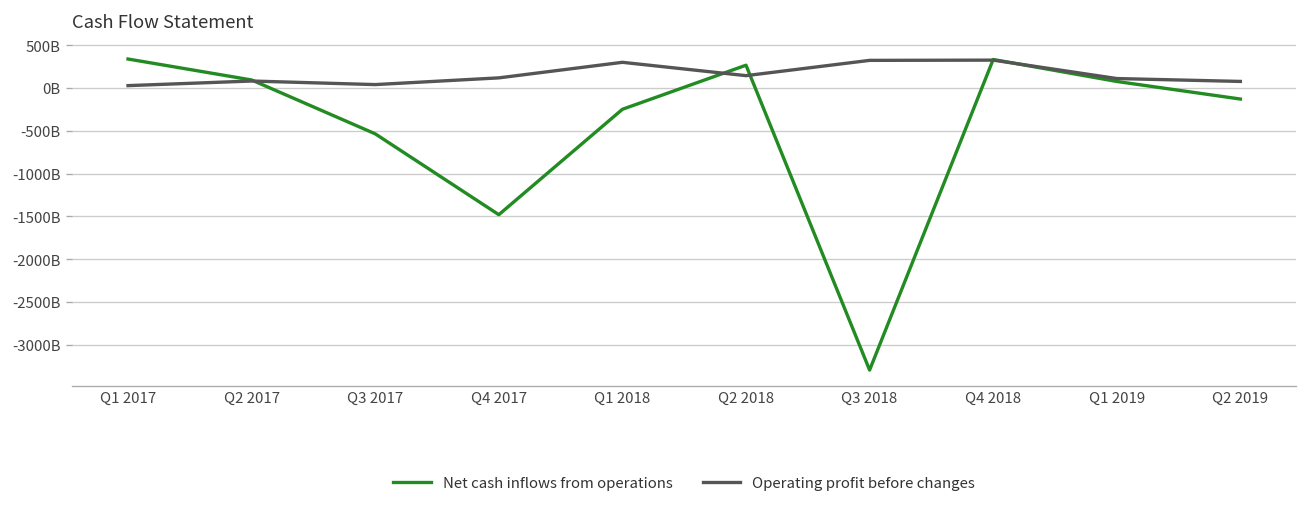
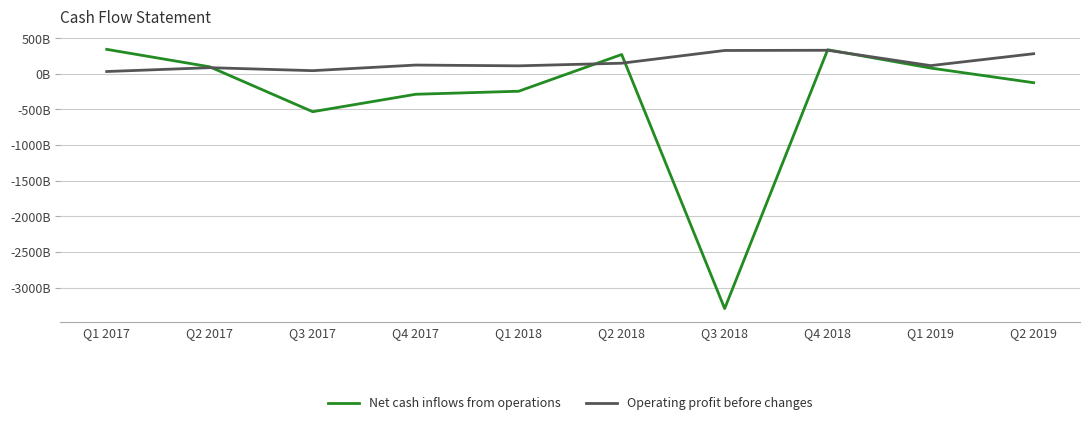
Net cash inflows from operations, Q4 2017: -1500000000000 -> -300000000000
Operating profit before changes, Q1 2018: 300000000000 -> 100000000000
Operating profit before changes, Q2 2019: 100000000000 -> 300000000000
